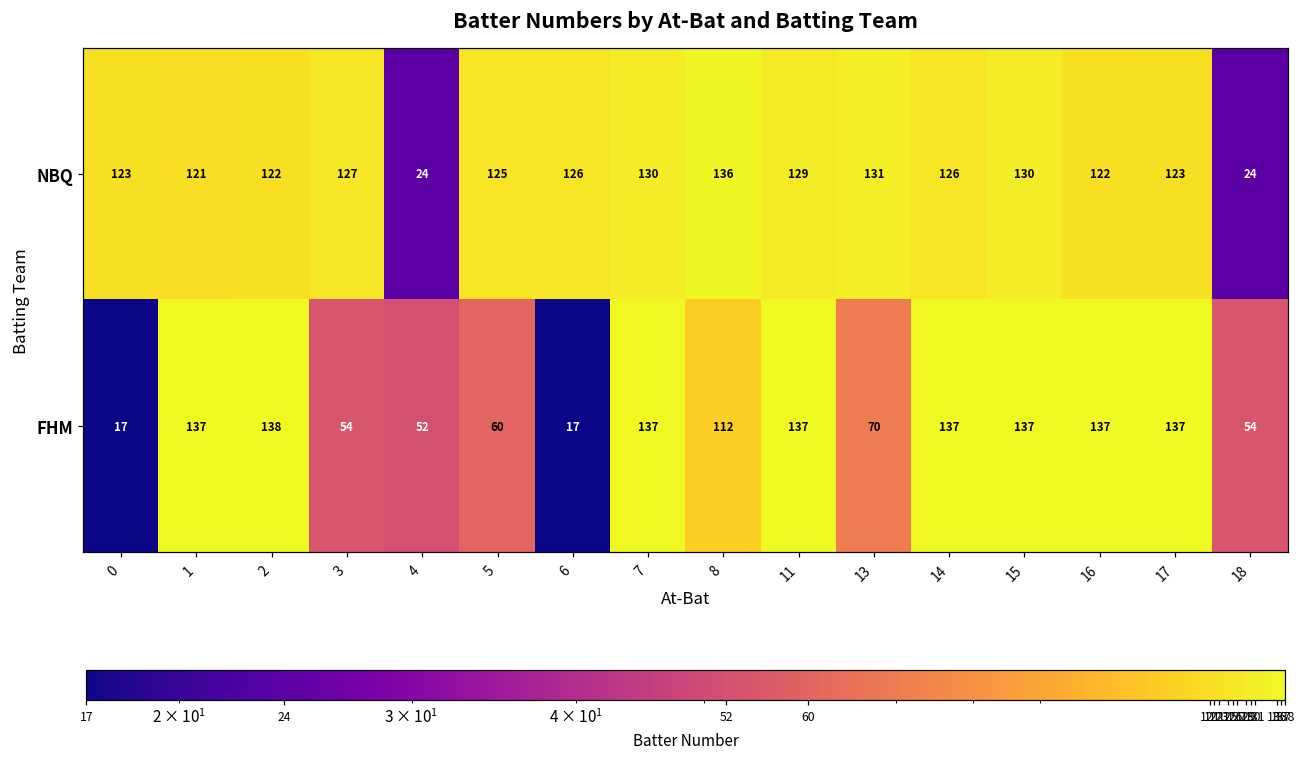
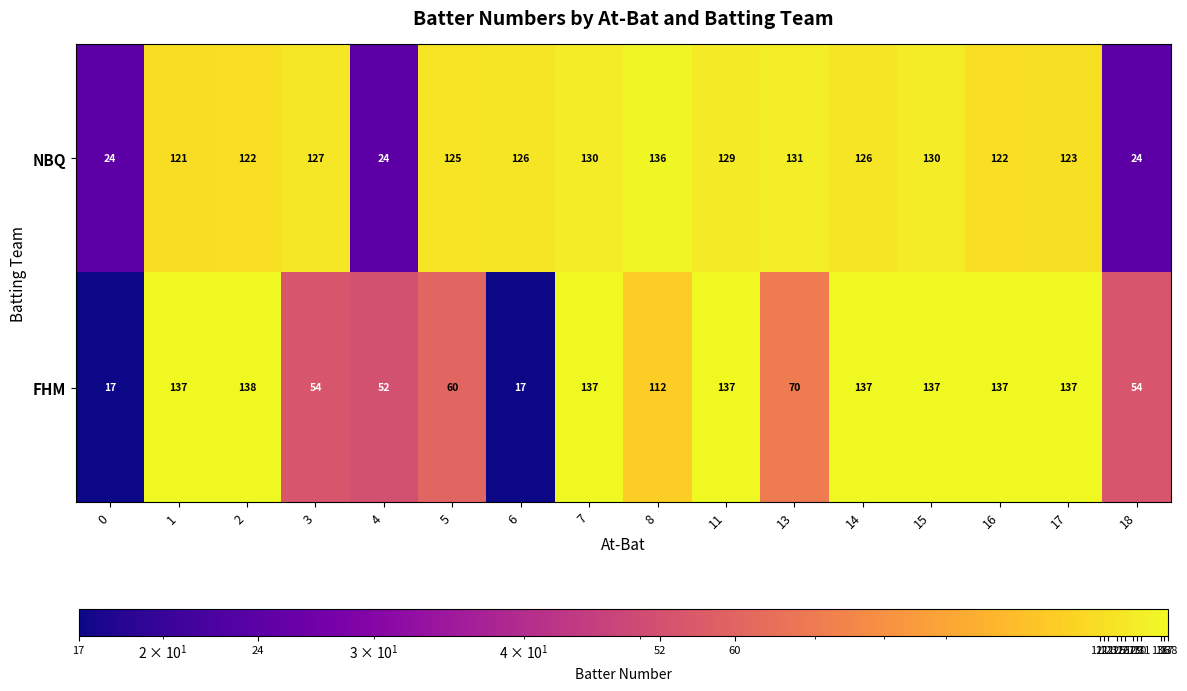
NBQ, 0: 123 -> 24
